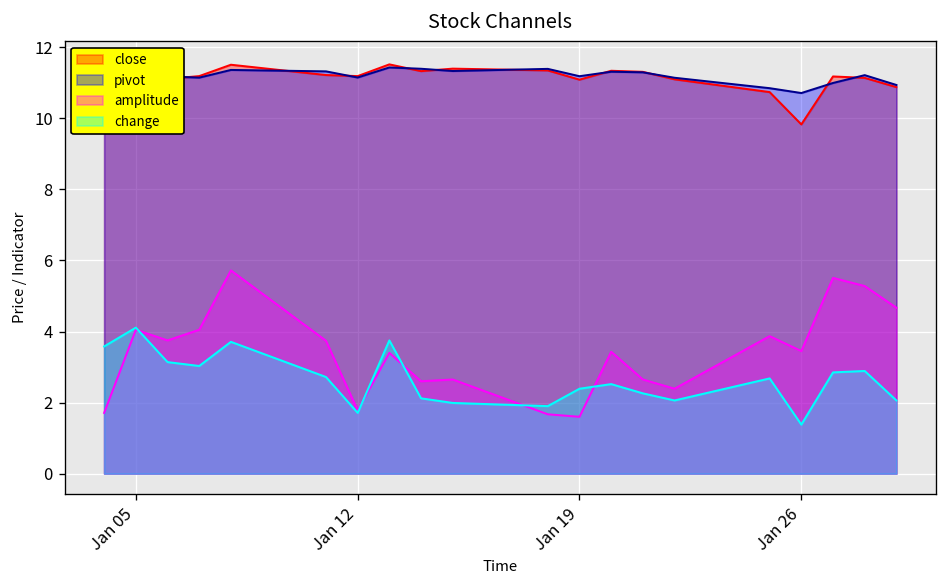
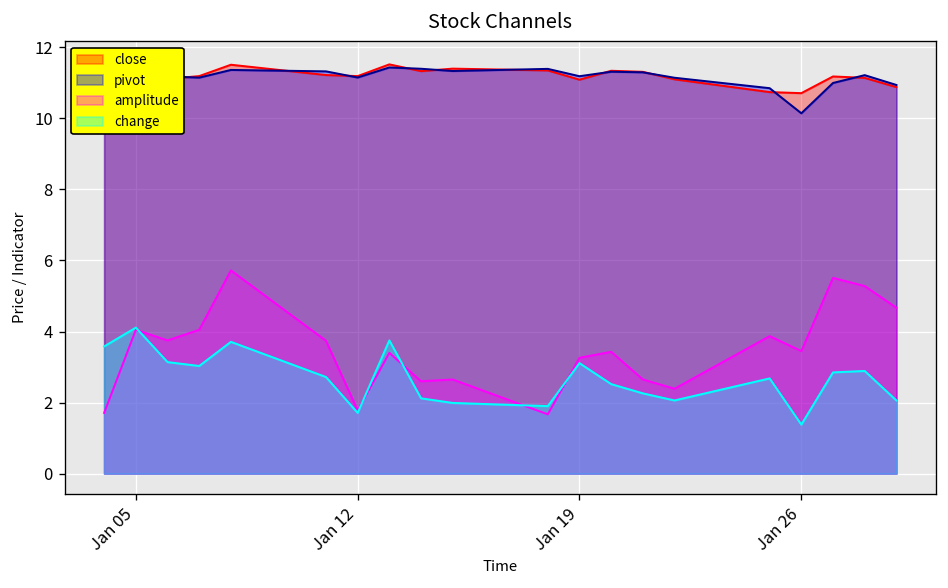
amplitude, Jan 19: 1.6 -> 3.3
change, Jan 19: 2.4 -> 3.1
close, Jan 26: 9.8 -> 10.7
pivot, Jan 26: 10.7 -> 10.1
